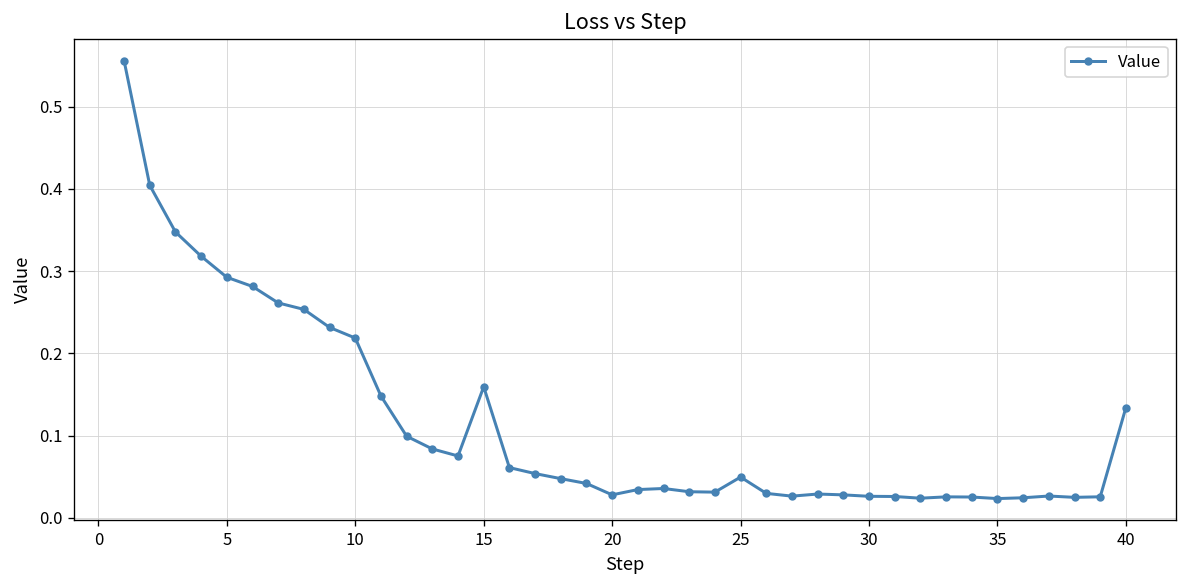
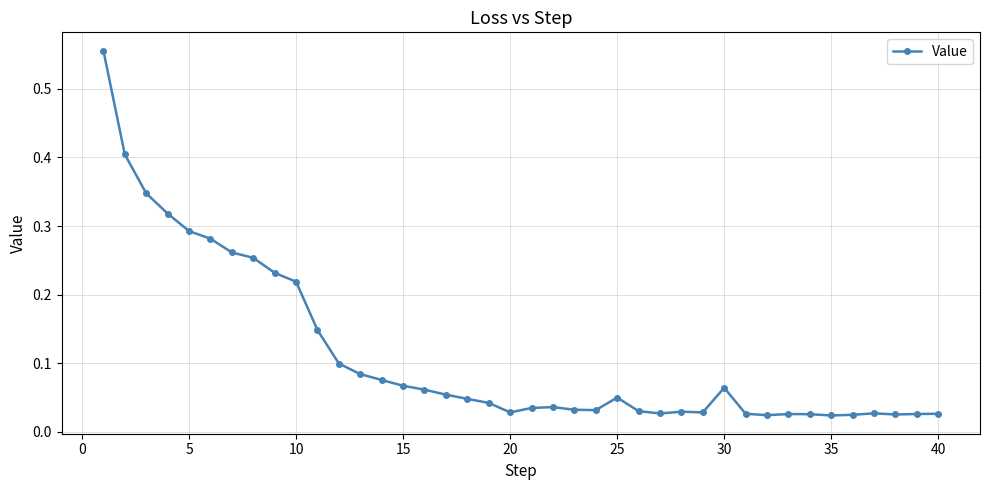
15: 0.16 -> 0.07
30: 0.03 -> 0.06
40: 0.13 -> 0.03
